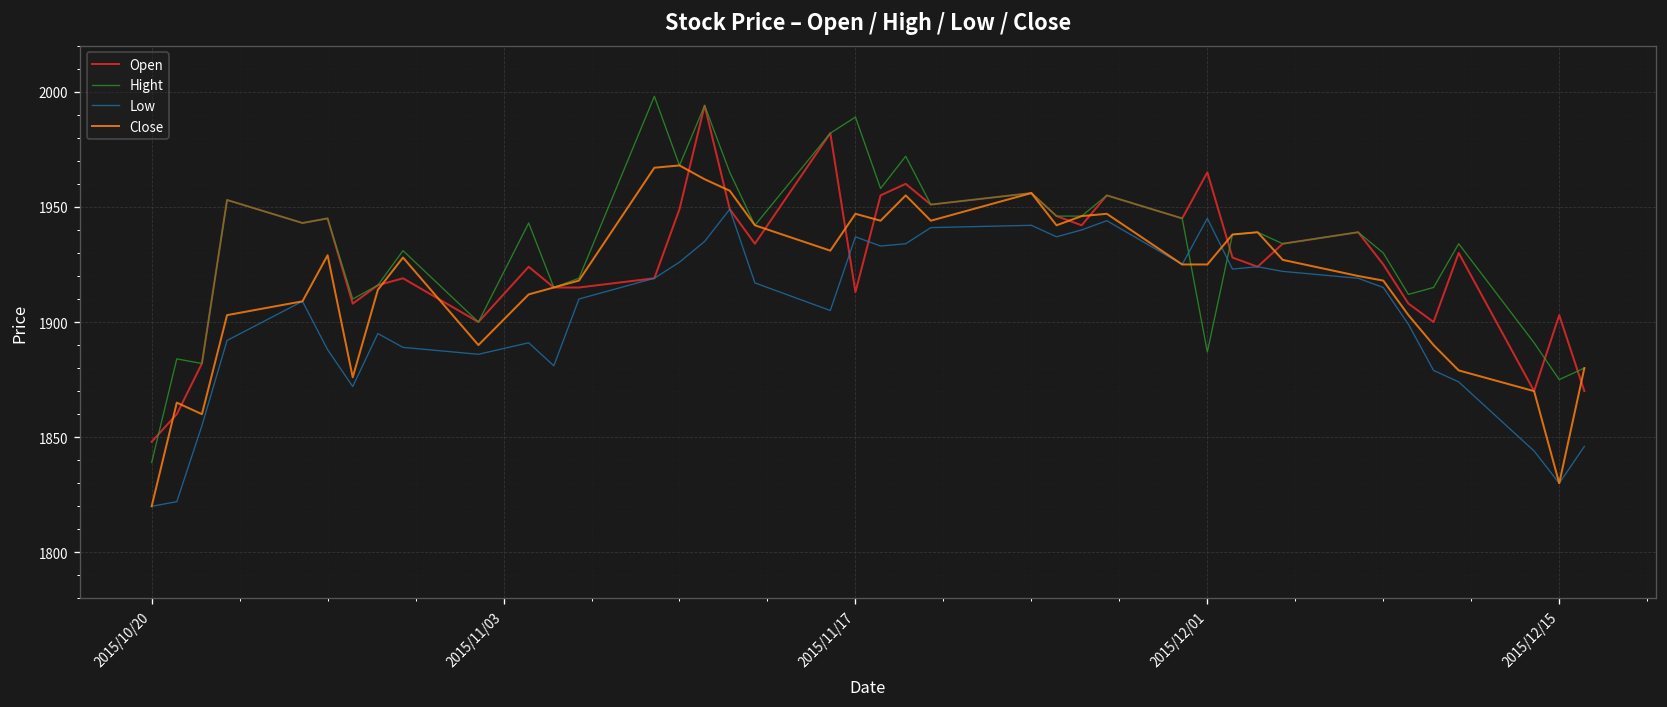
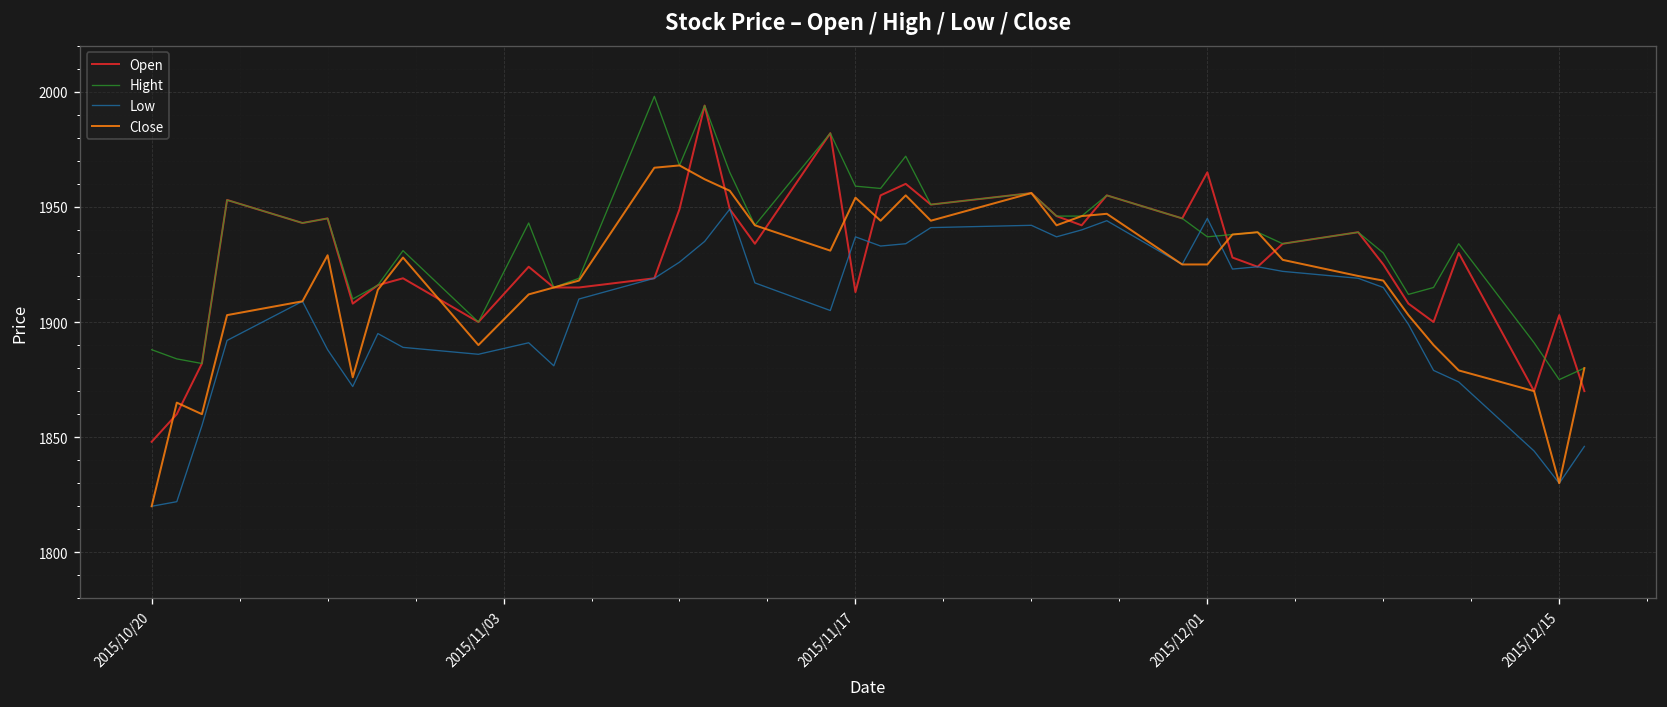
Hight, 2015/10/20: 1839 -> 1888
Hight, 2015/11/17: 1989 -> 1959
Close, 2015/11/17: 1947 -> 1954
Hight, 2015/12/01: 1887 -> 1937
